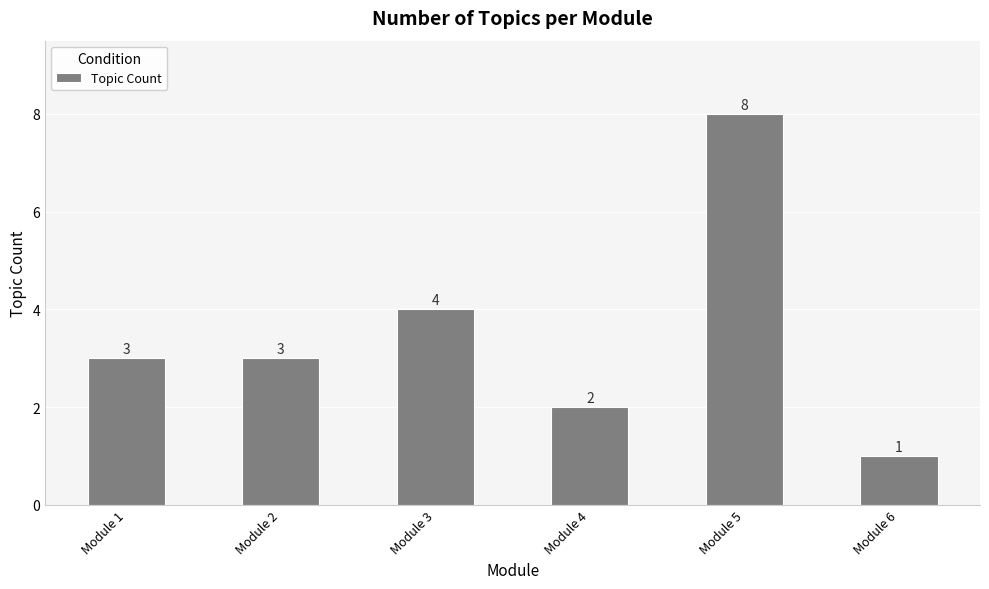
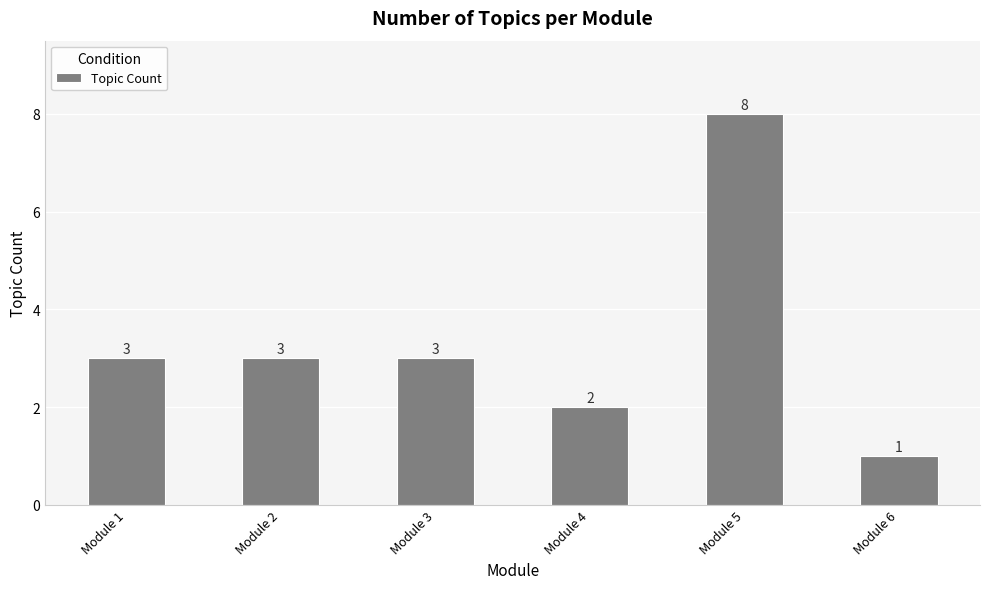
Module 3: 4 -> 3
